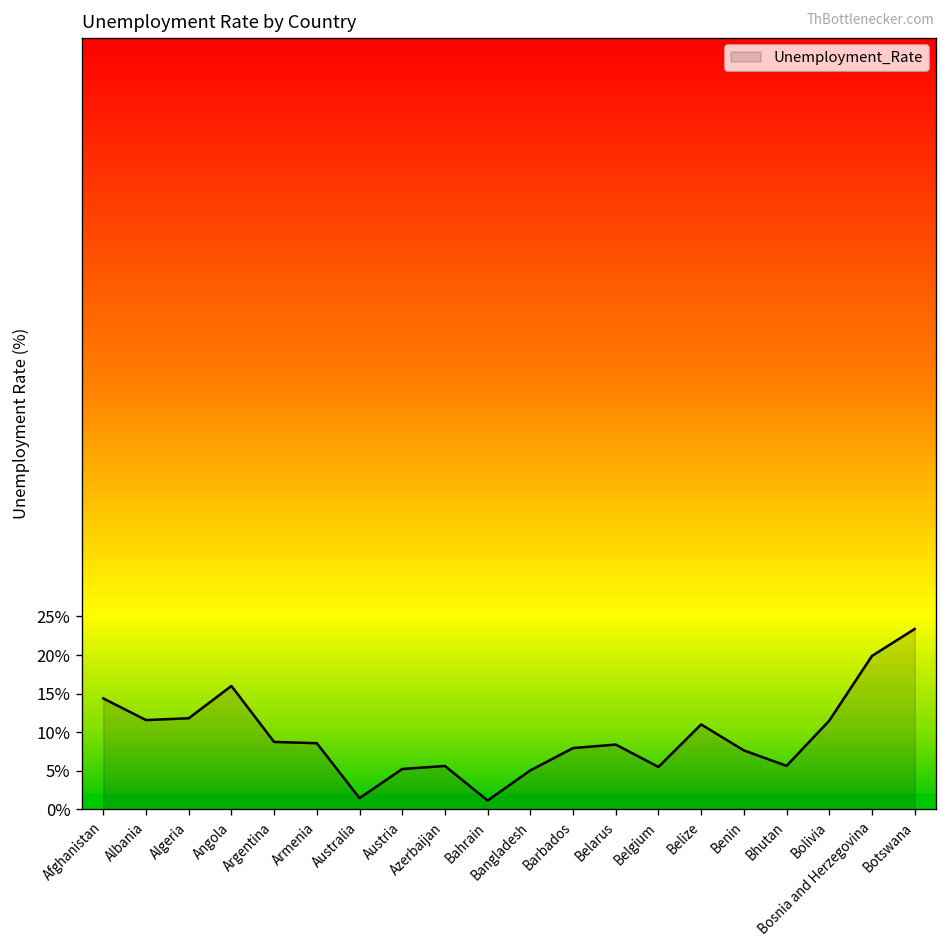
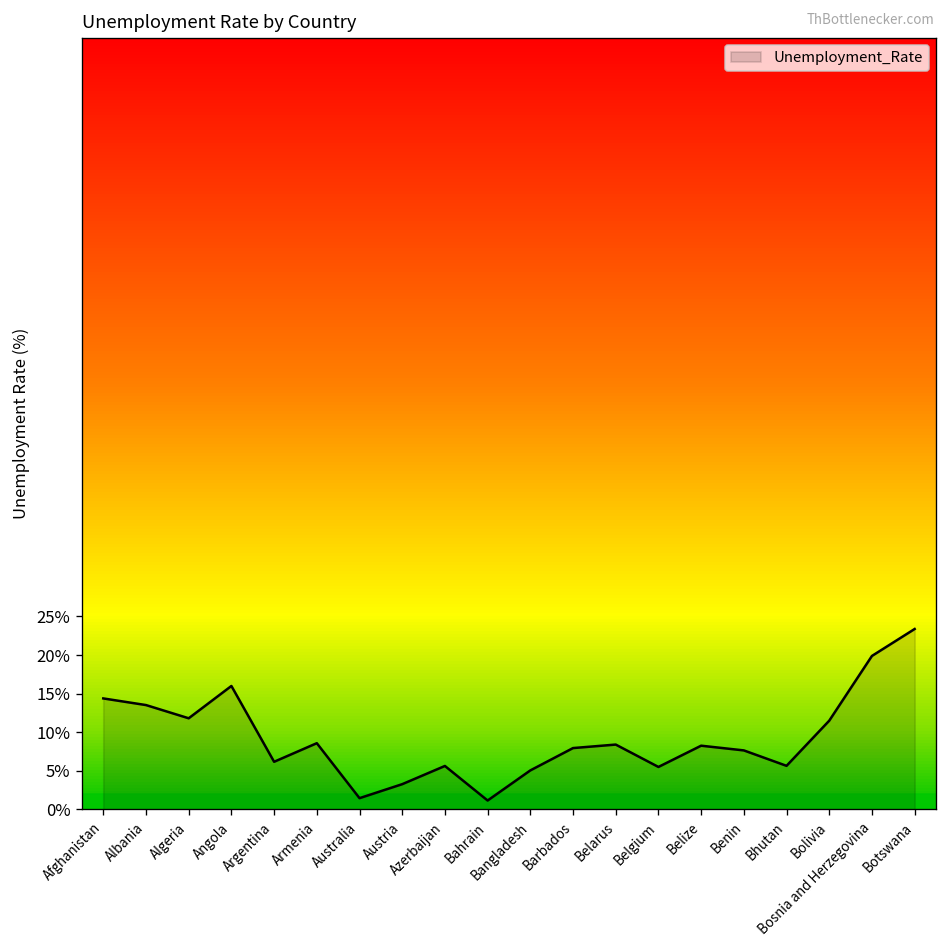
Albania: 12% -> 14%
Argentina: 9% -> 6%
Austria: 5% -> 3%
Belize: 11% -> 8%
